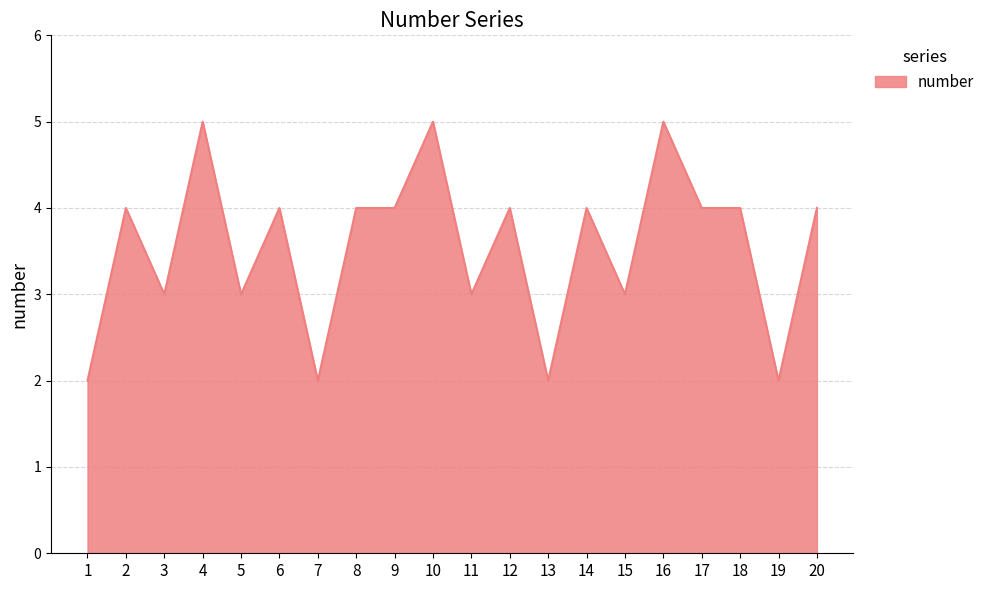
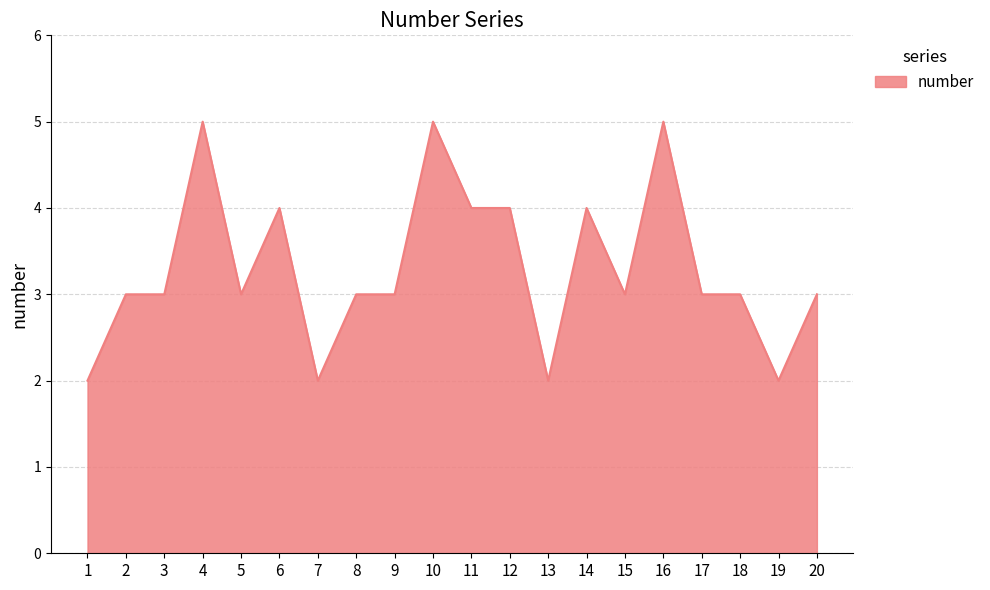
2: 4 -> 3
8: 4 -> 3
9: 4 -> 3
11: 3 -> 4
17: 4 -> 3
18: 4 -> 3
20: 4 -> 3
